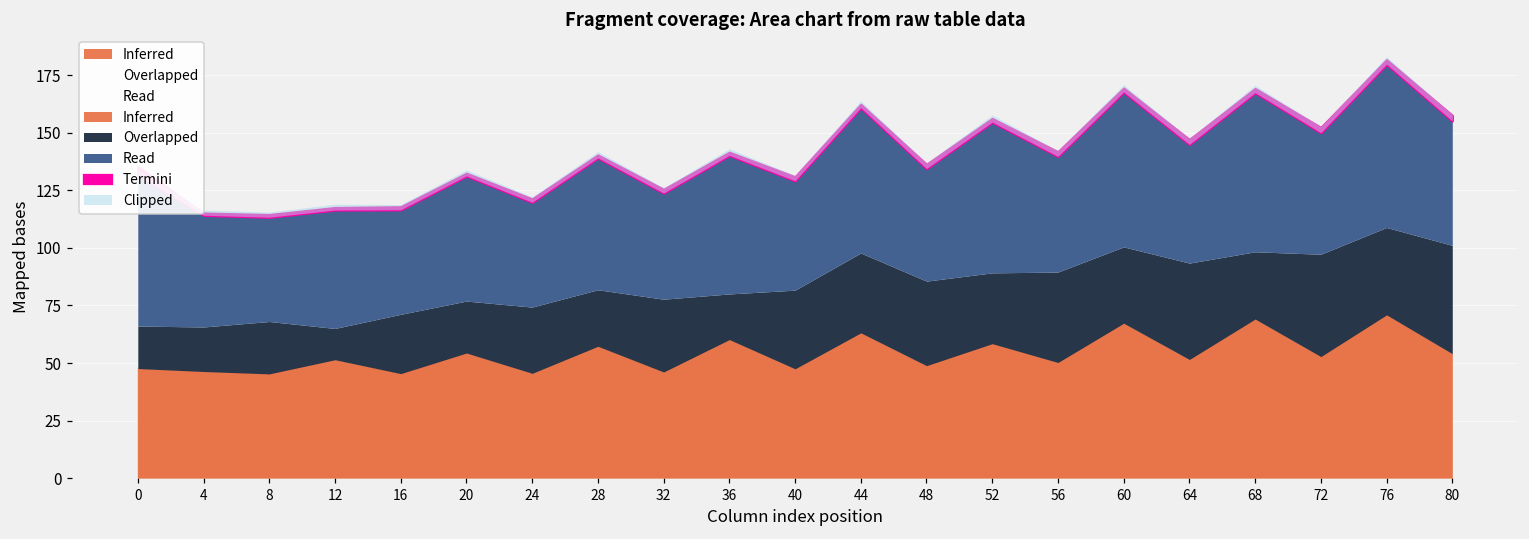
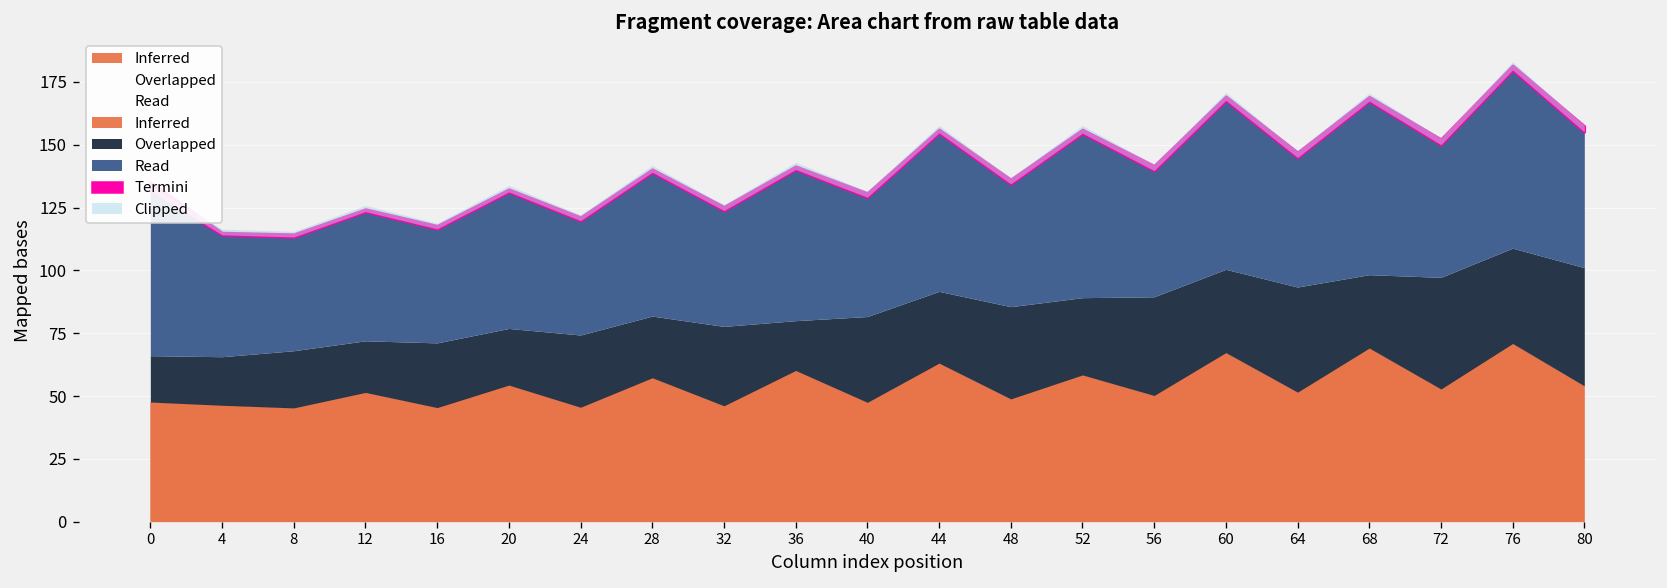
Overlapped, 12: 14 -> 21
Overlapped, 44: 35 -> 29
